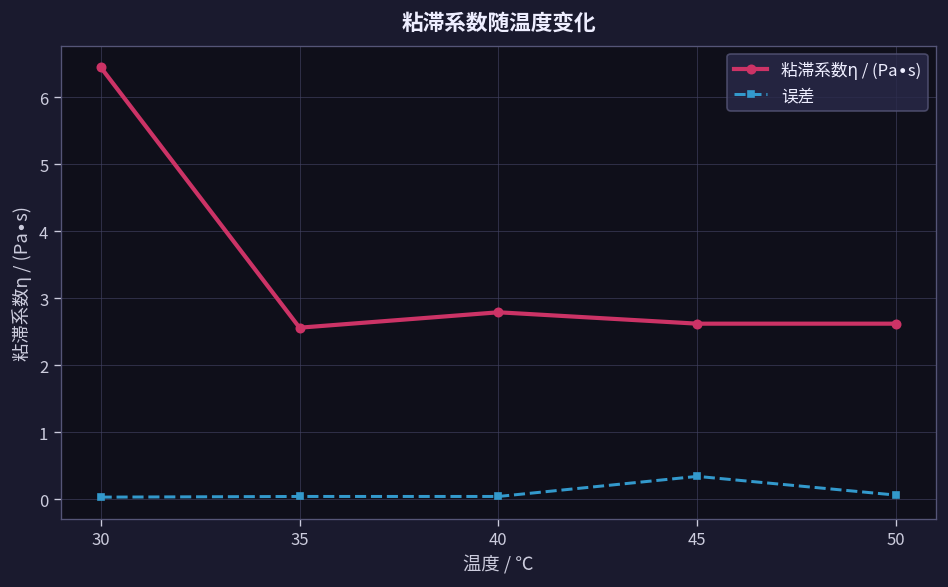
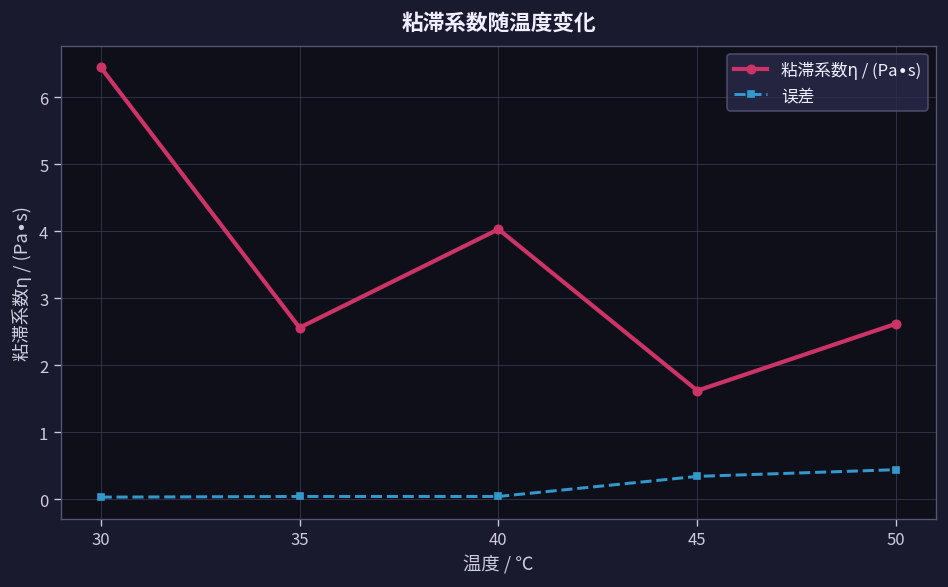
粘滞系数ƞ / (Pa∙s), 40: 2.8 -> 4.0
粘滞系数ƞ / (Pa∙s), 45: 2.6 -> 1.6
误差, 50: 0.1 -> 0.4
